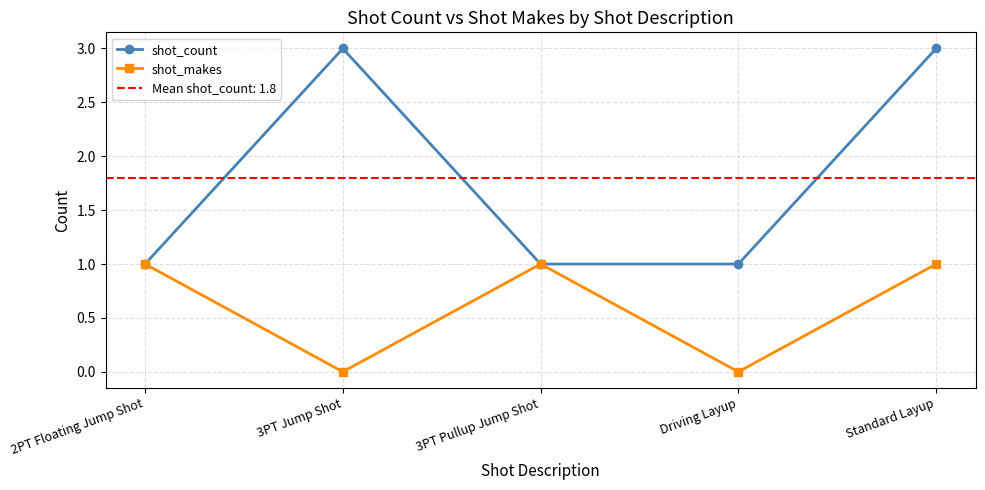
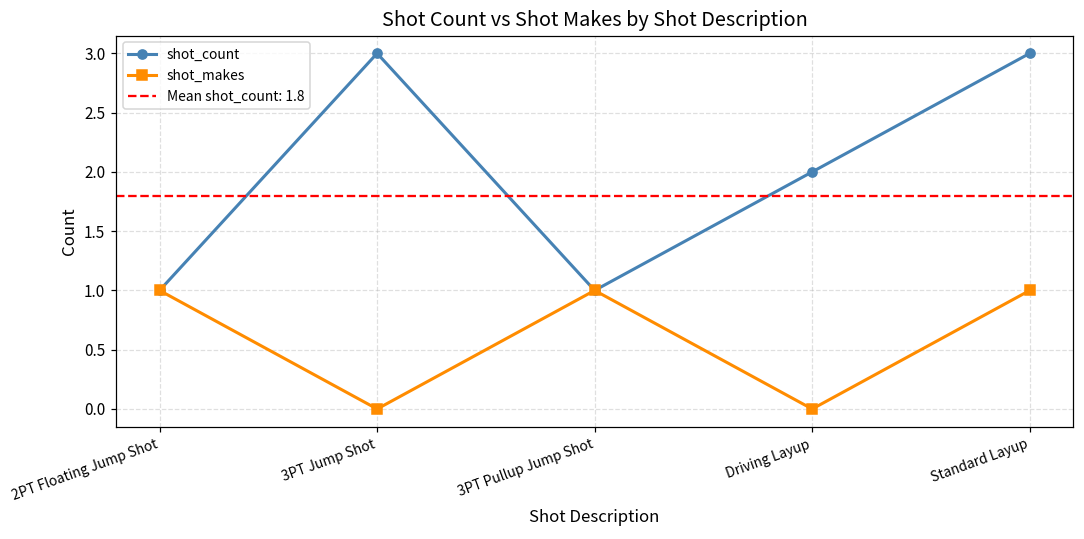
shot_count, Driving Layup: 1 -> 2
